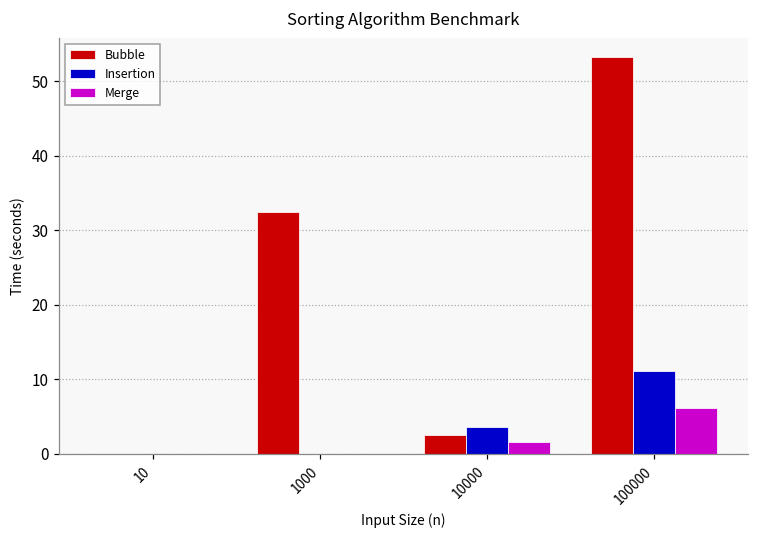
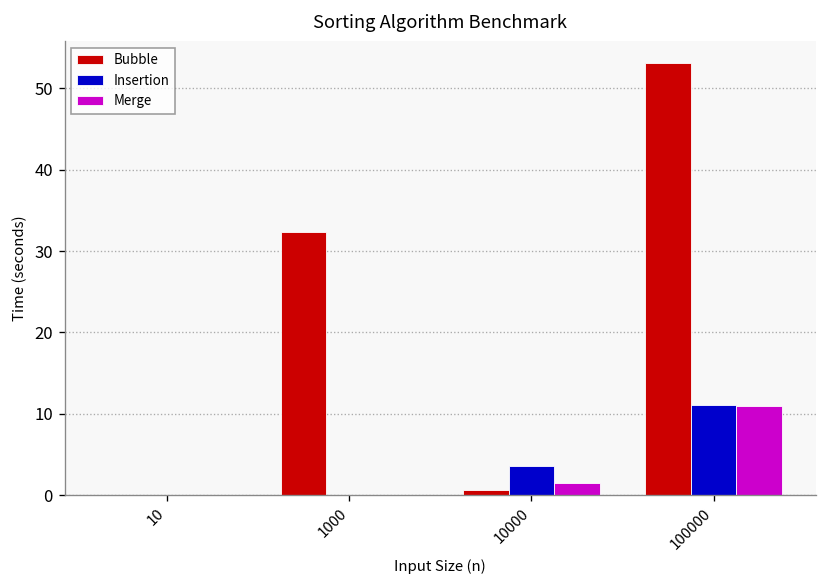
Bubble, 10000: 2 -> 1
Merge, 100000: 6 -> 11
